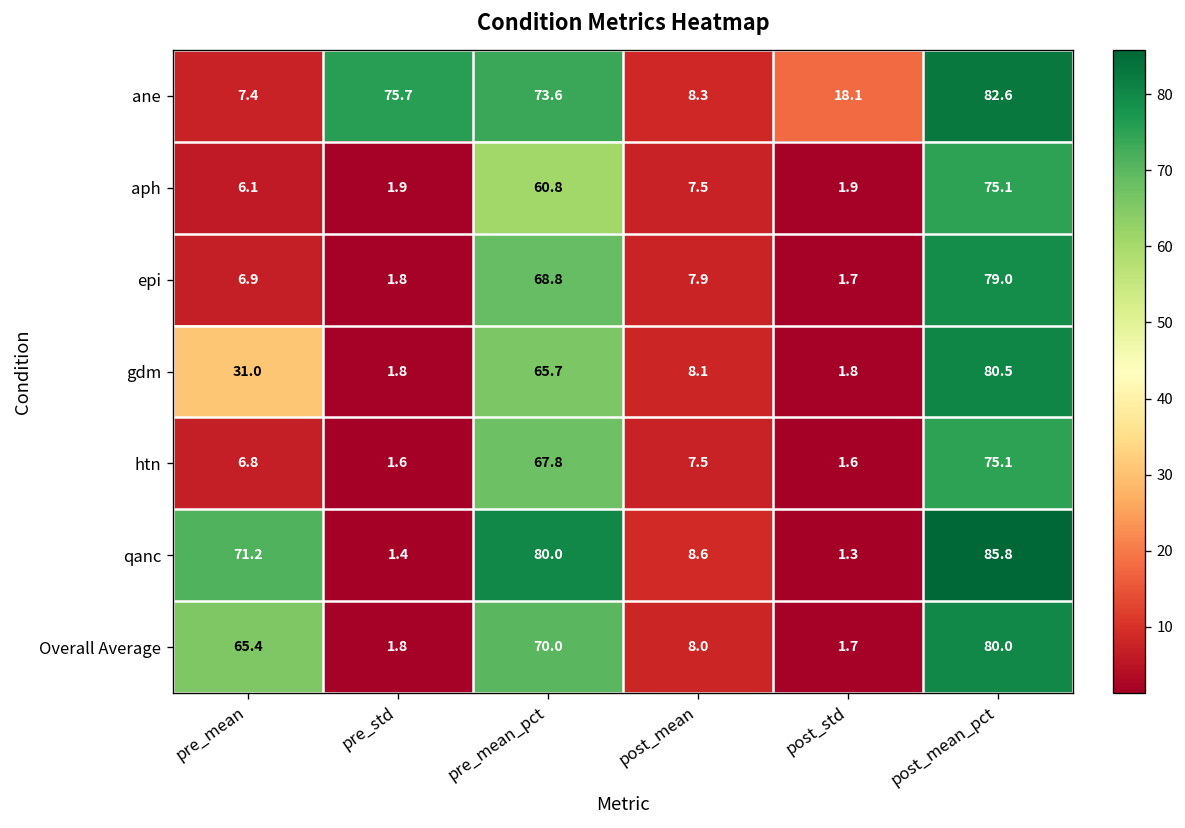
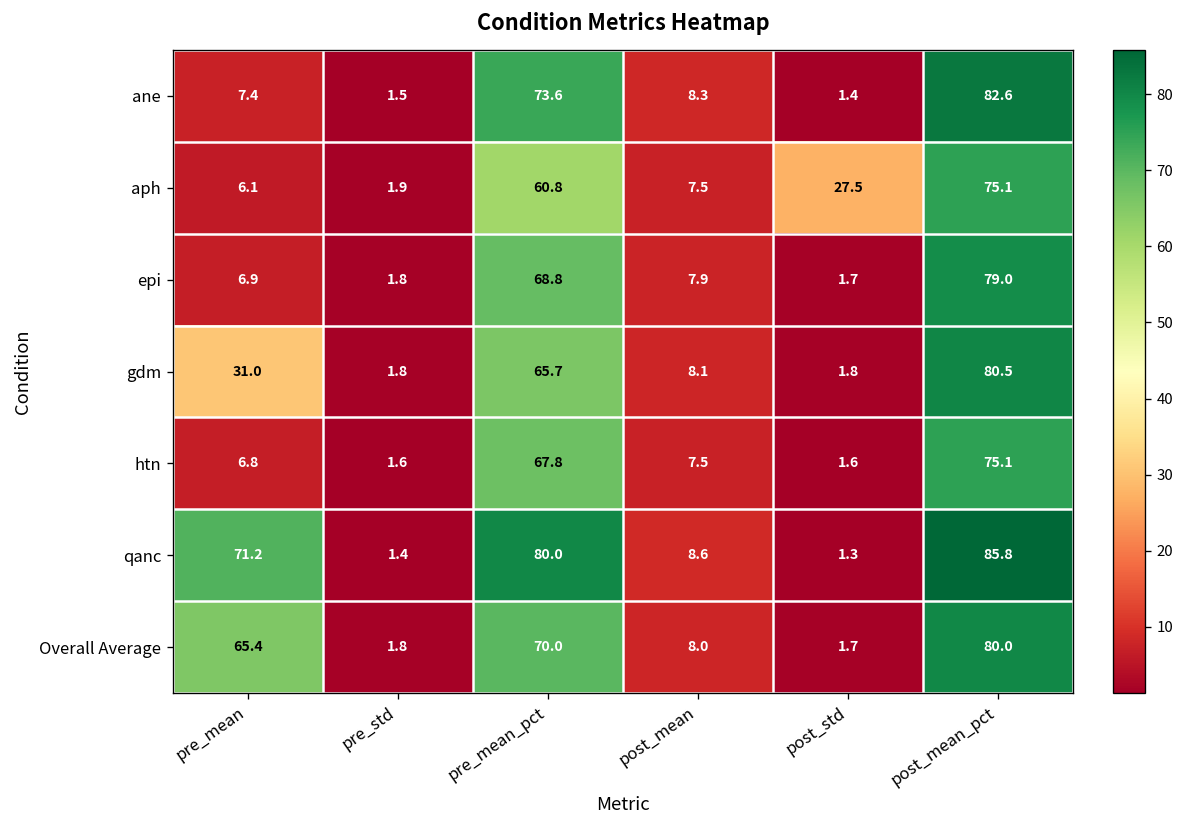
ane, pre_std: 75.7 -> 1.5
ane, post_std: 18.1 -> 1.4
aph, post_std: 1.9 -> 27.5
